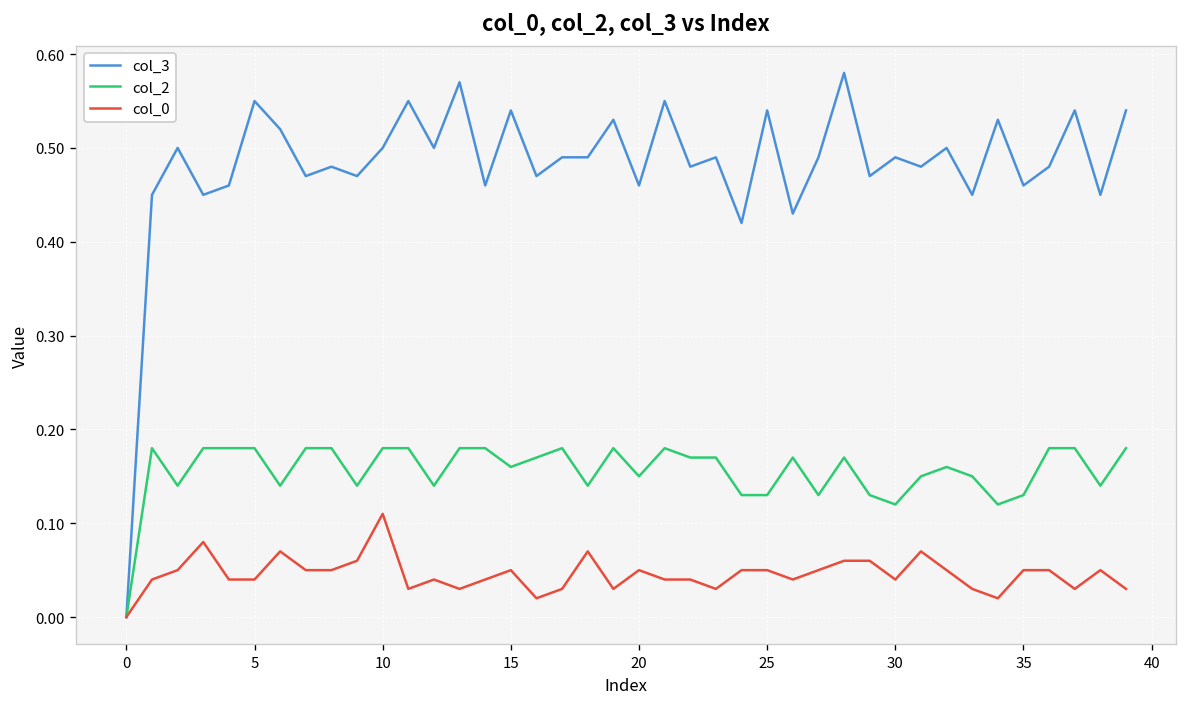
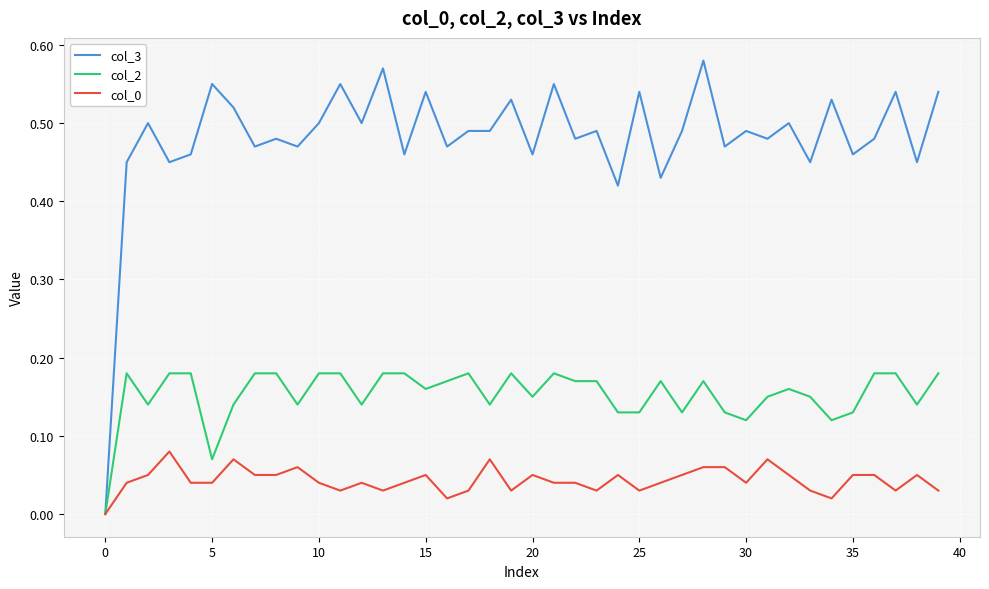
col_2, 5: 0.18 -> 0.07
col_0, 10: 0.11 -> 0.04
col_0, 25: 0.05 -> 0.03
